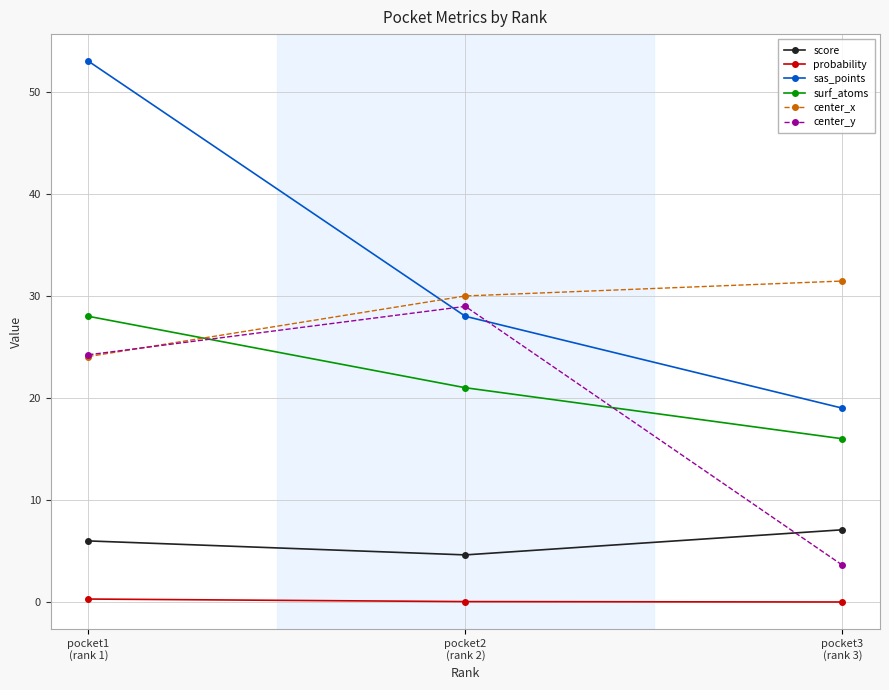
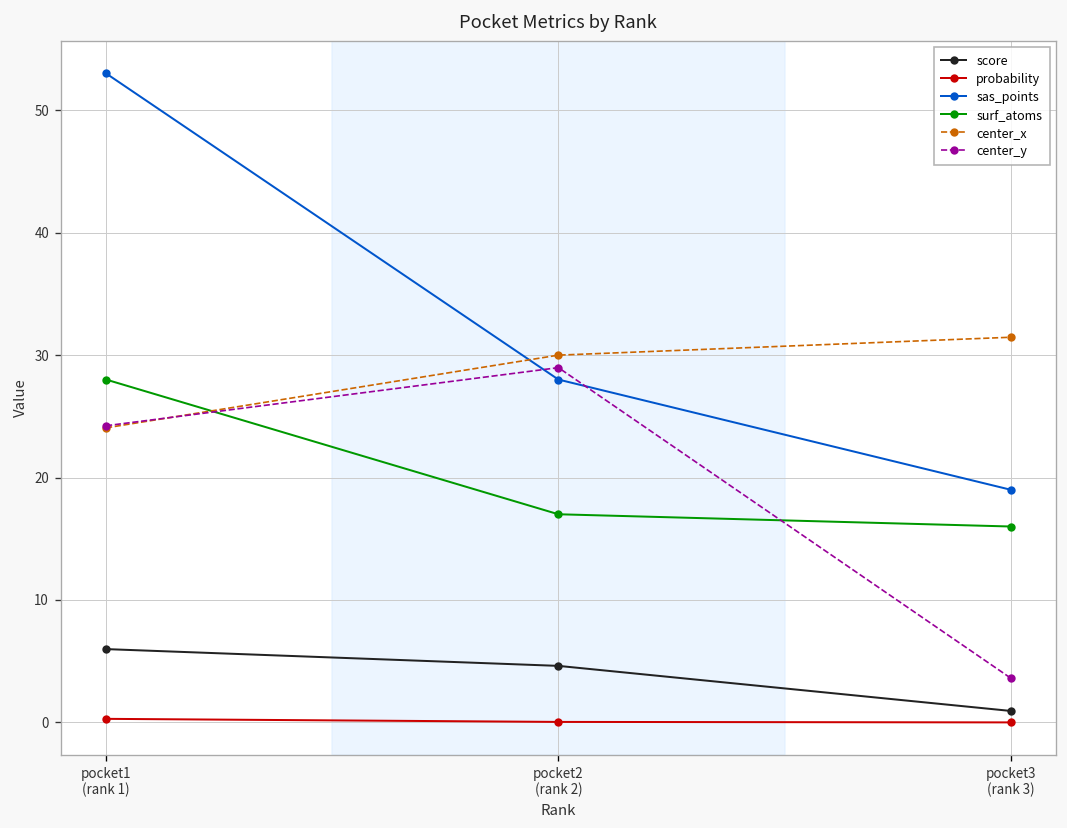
surf_atoms, pocket2 (rank 2): 21 -> 17
score, pocket3 (rank 3): 7.1 -> 0.9
